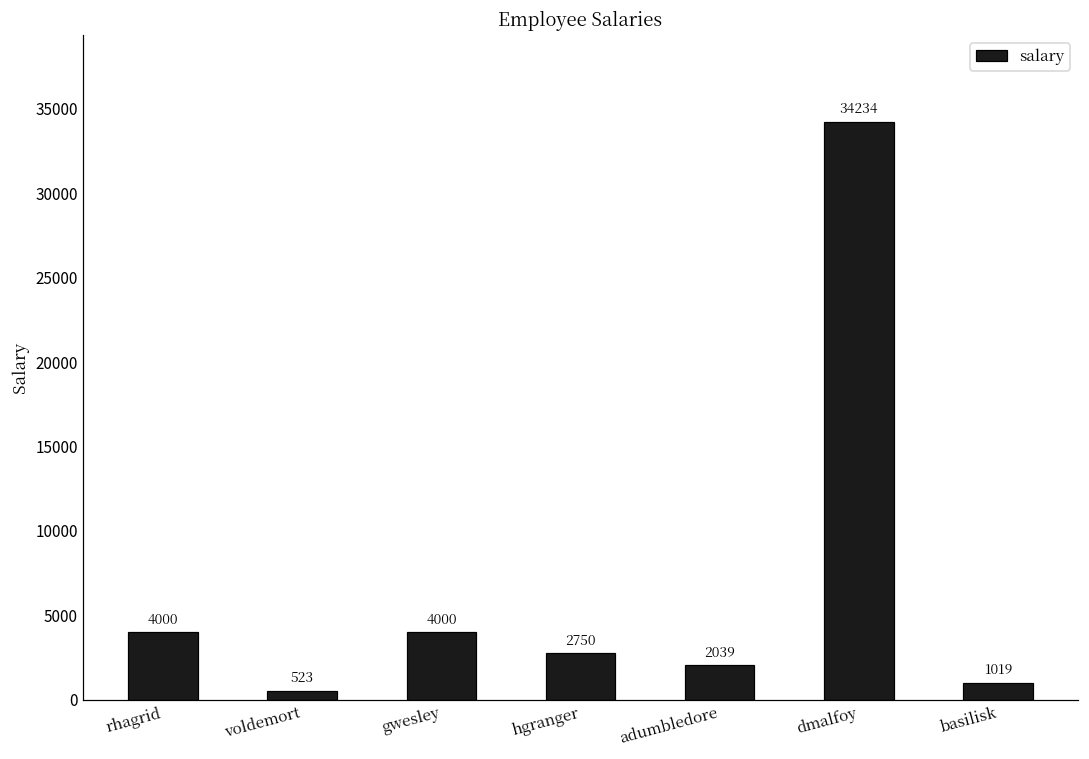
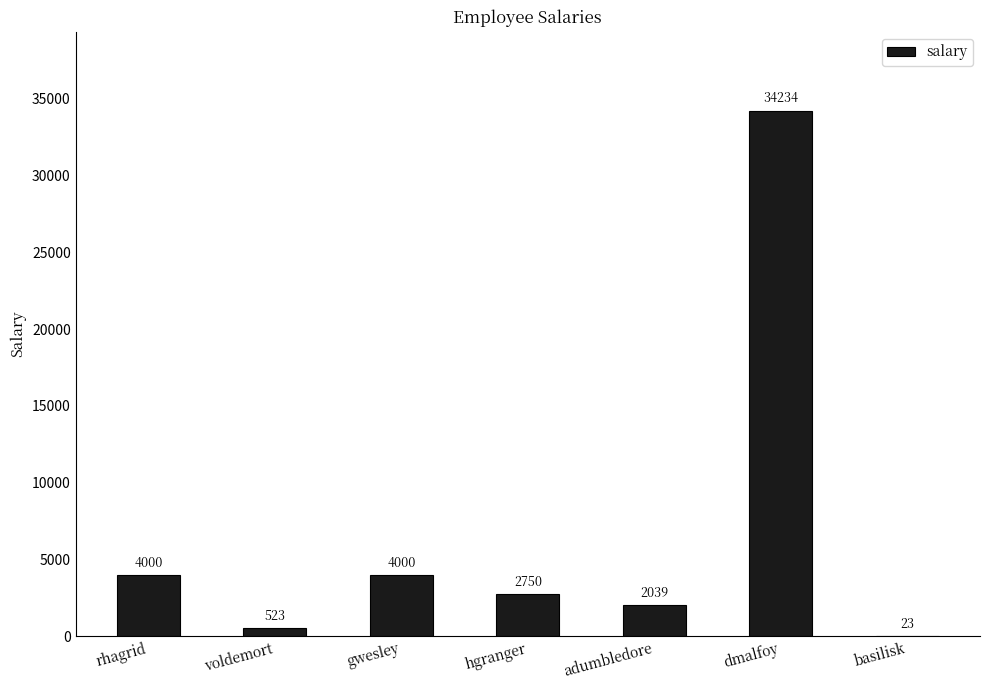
basilisk: 1019 -> 23
